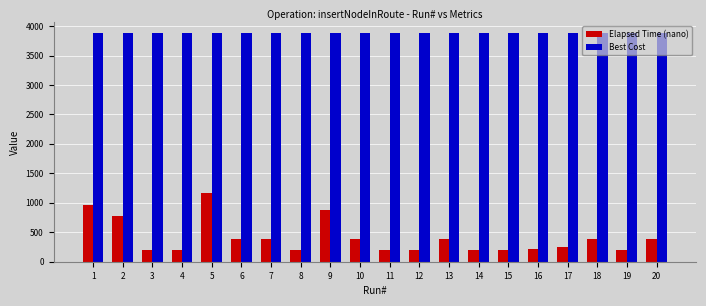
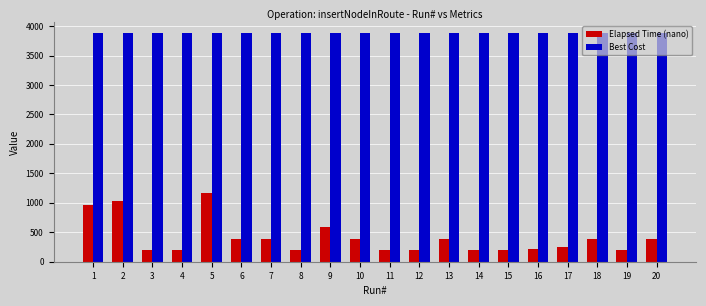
Elapsed Time (nano), 2: 800 -> 1000
Elapsed Time (nano), 9: 900 -> 600
